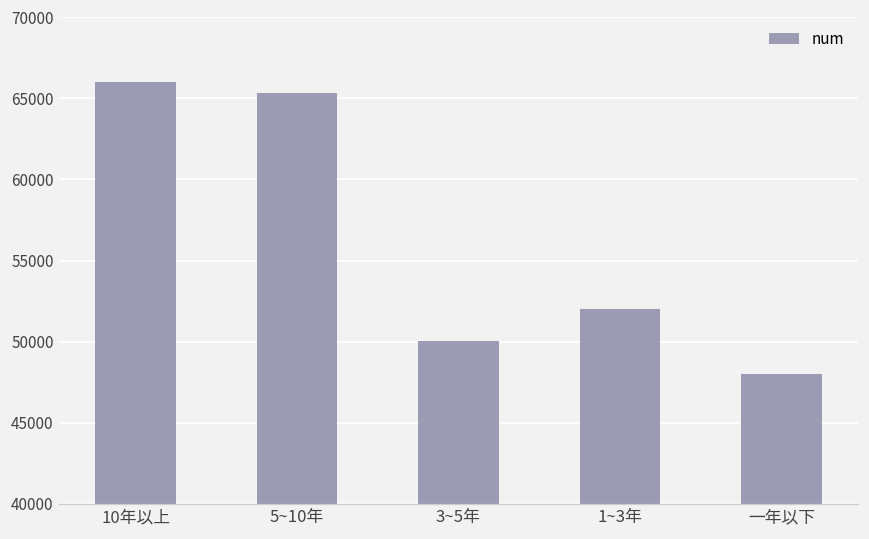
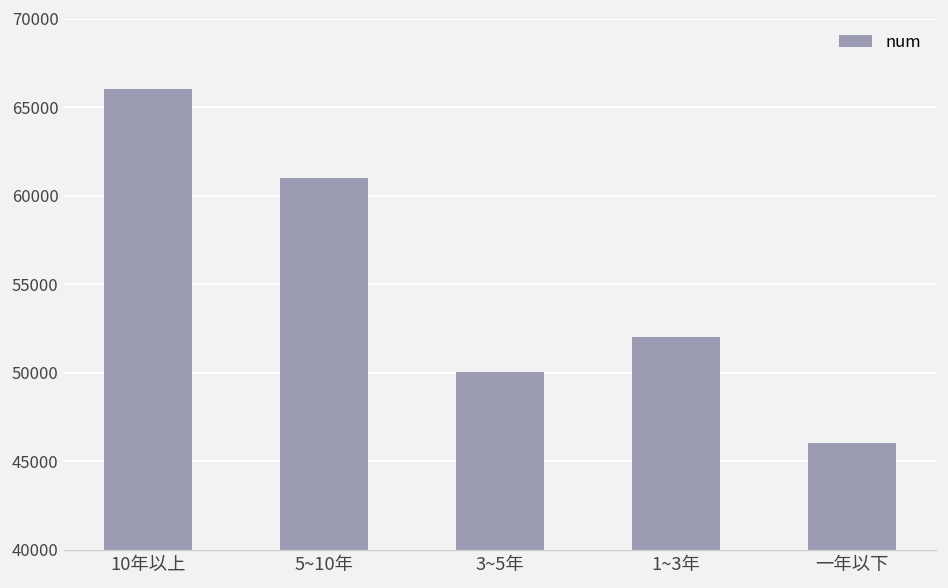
5~10年: 65300 -> 61000
一年以下: 48000 -> 46100
